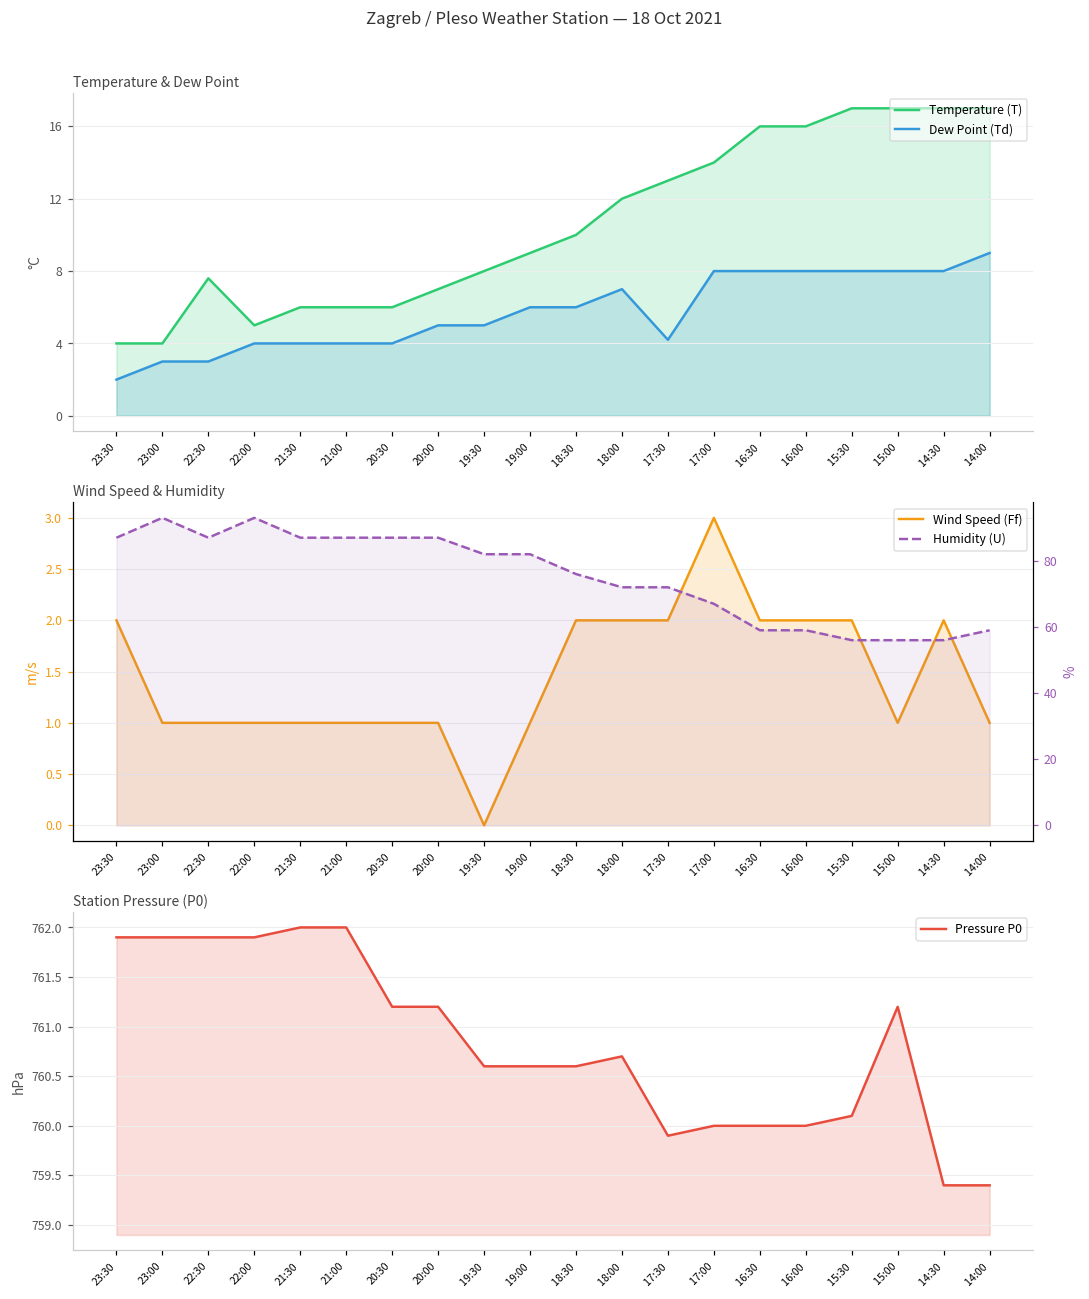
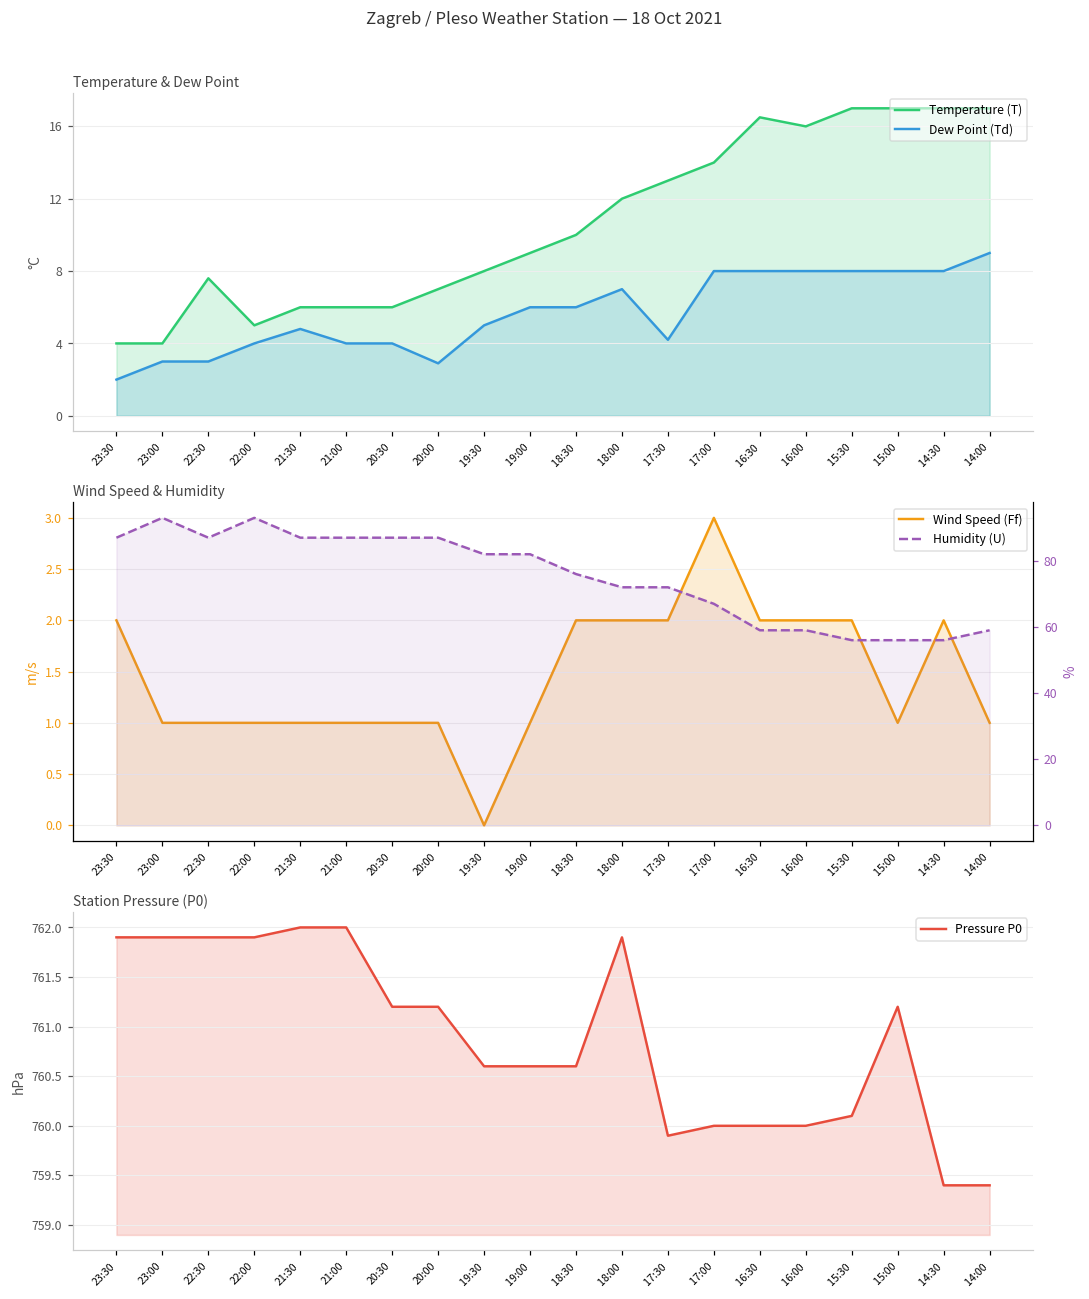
Temperature & Dew Point, Dew Point (Td), 21:30: 4.0 -> 4.8
Temperature & Dew Point, Dew Point (Td), 20:00: 5.0 -> 2.9
Temperature & Dew Point, Temperature (T), 16:30: 16.0 -> 16.5
Station Pressure (P0), 18:00: 760.7 -> 761.9
